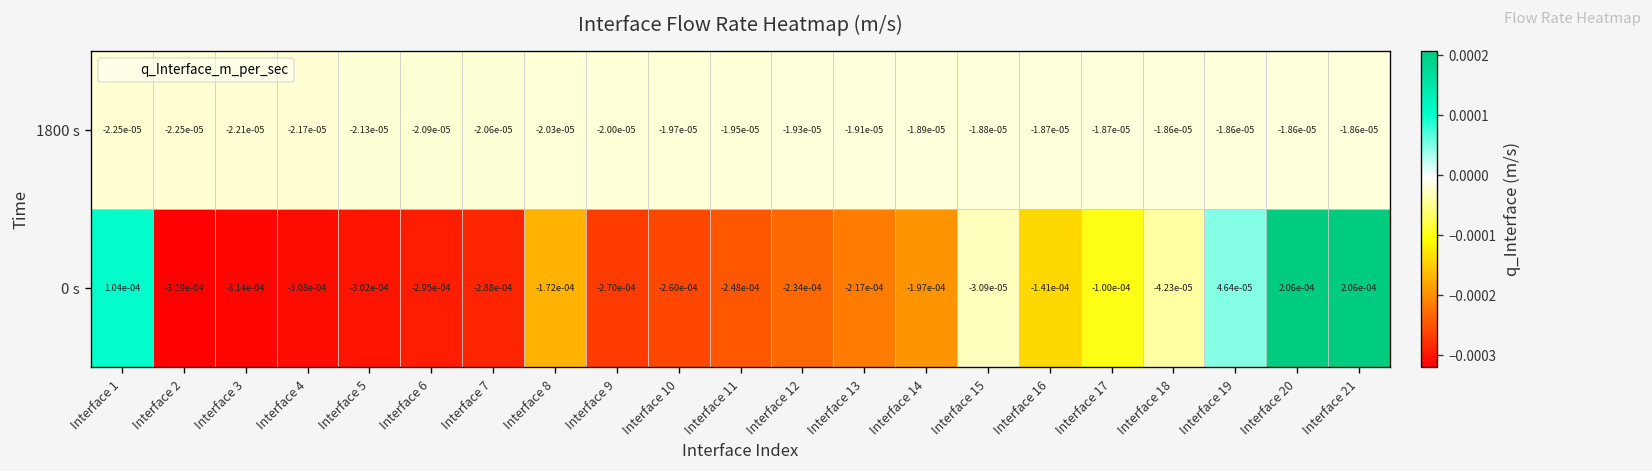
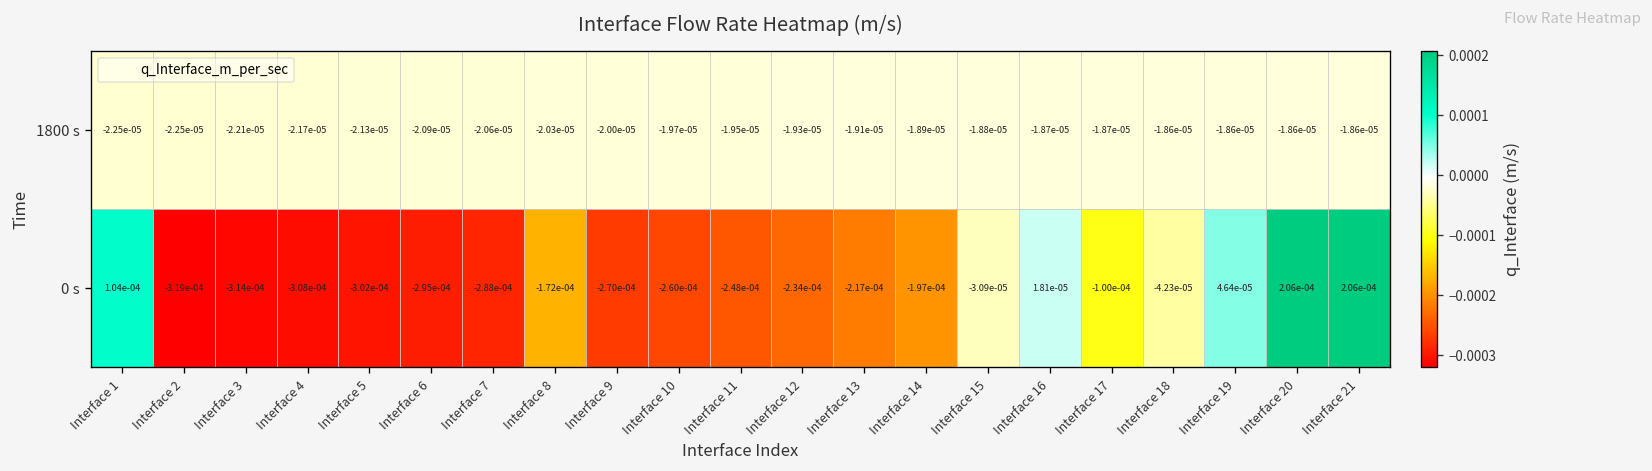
0 s, Interface 16: -1.41e-04 -> 1.81e-05
